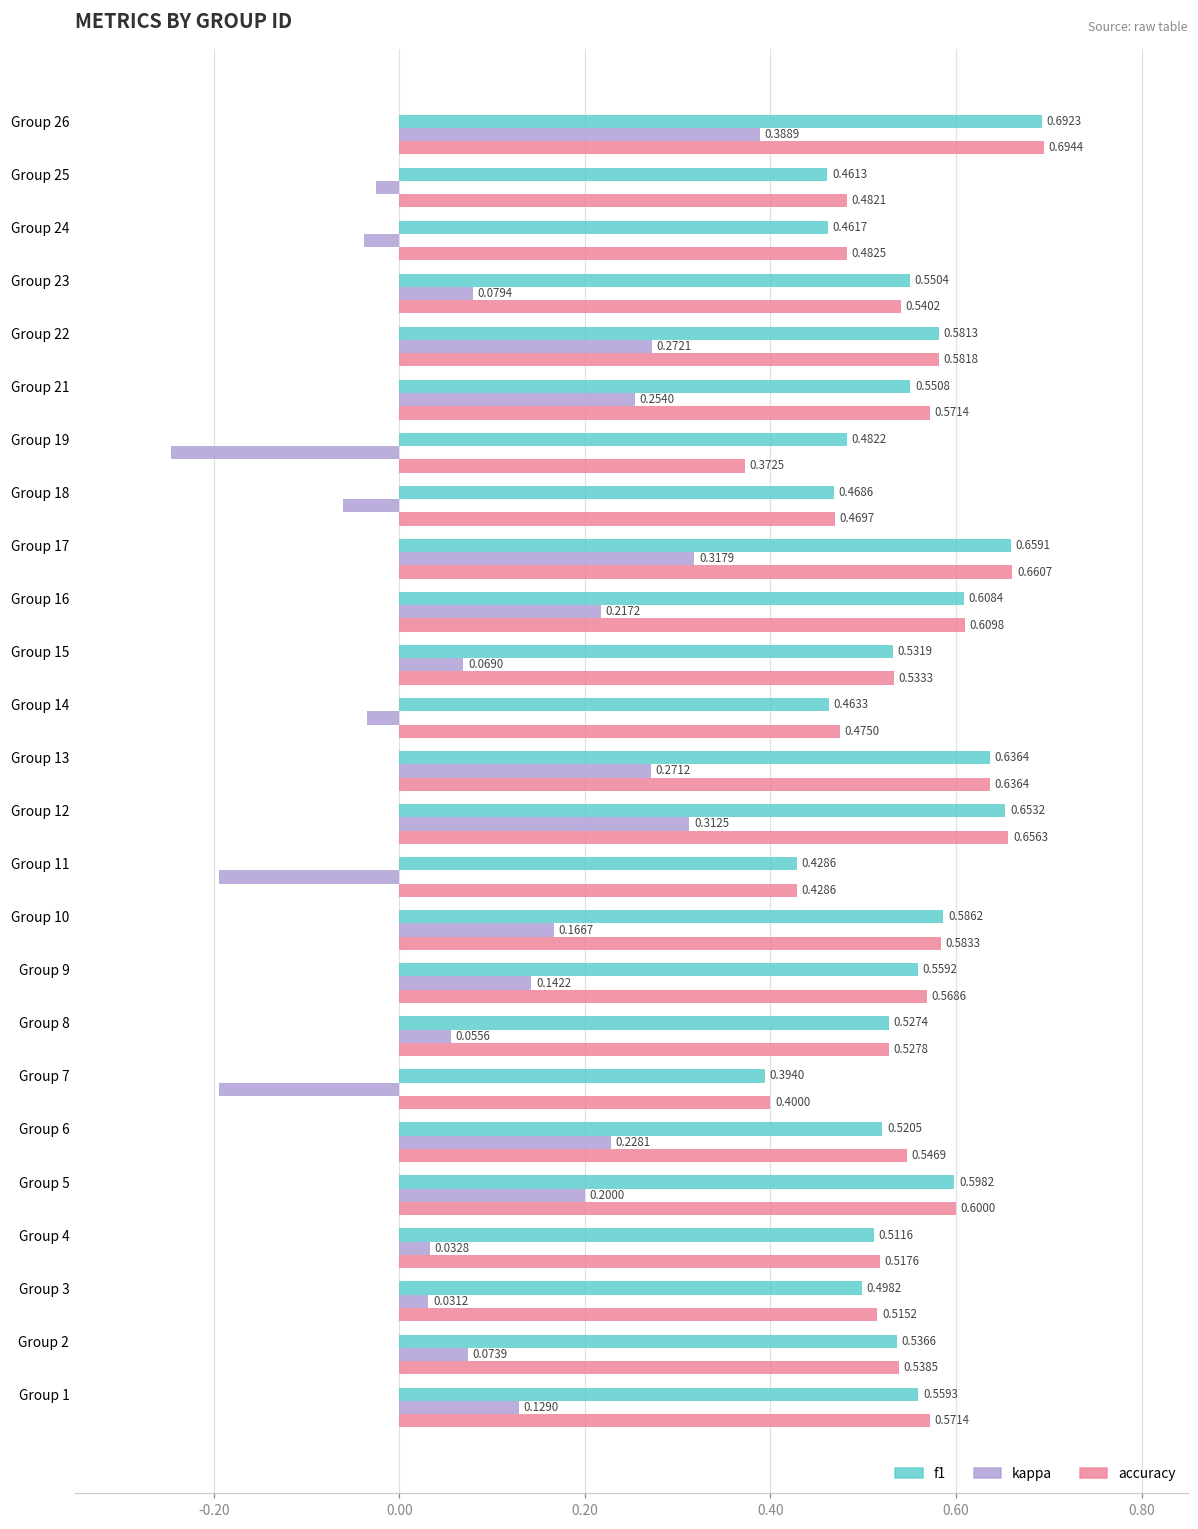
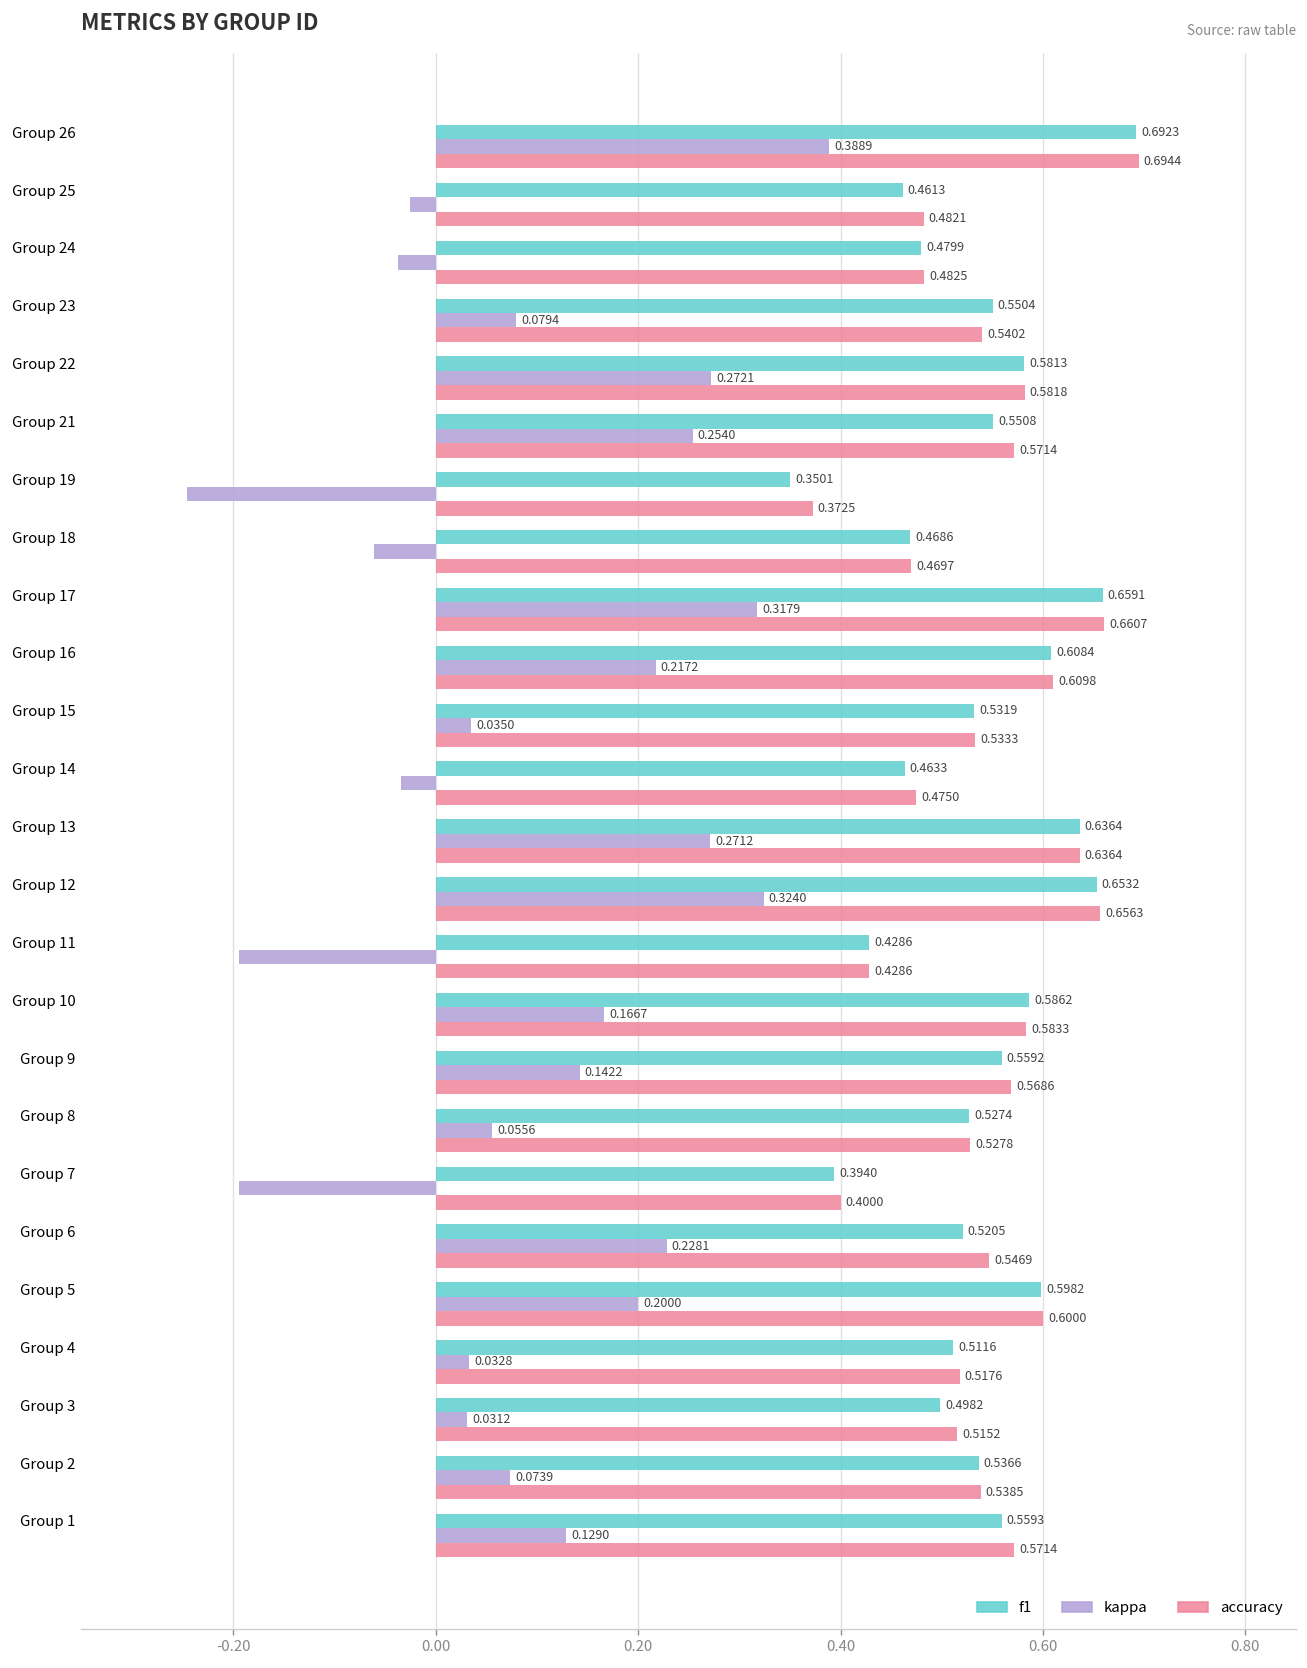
f1, Group 24: 0.4617 -> 0.4799
f1, Group 19: 0.4822 -> 0.3501
kappa, Group 15: 0.0690 -> 0.0350
kappa, Group 12: 0.3125 -> 0.3240
